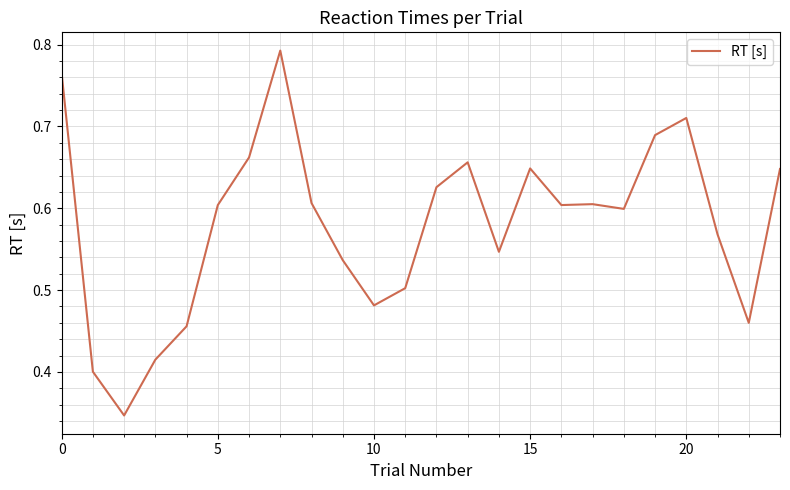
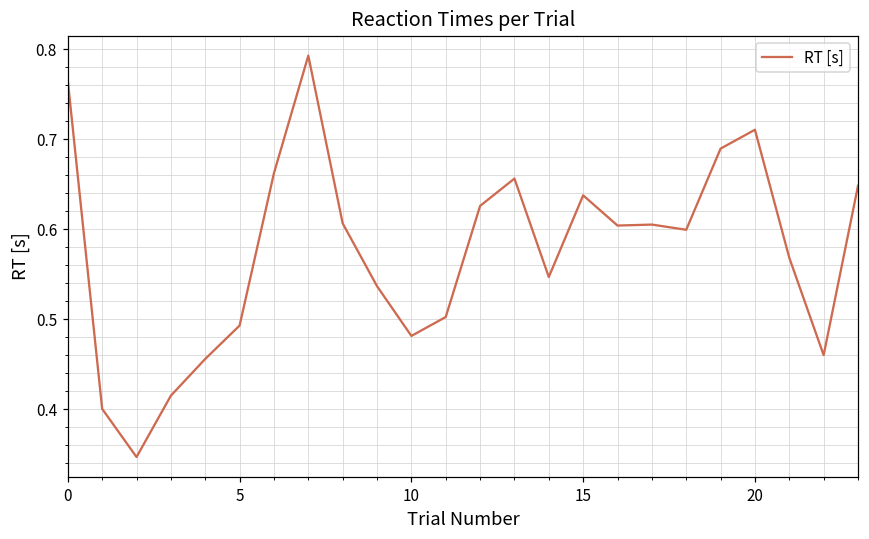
5: 0.60 -> 0.49
15: 0.65 -> 0.64
